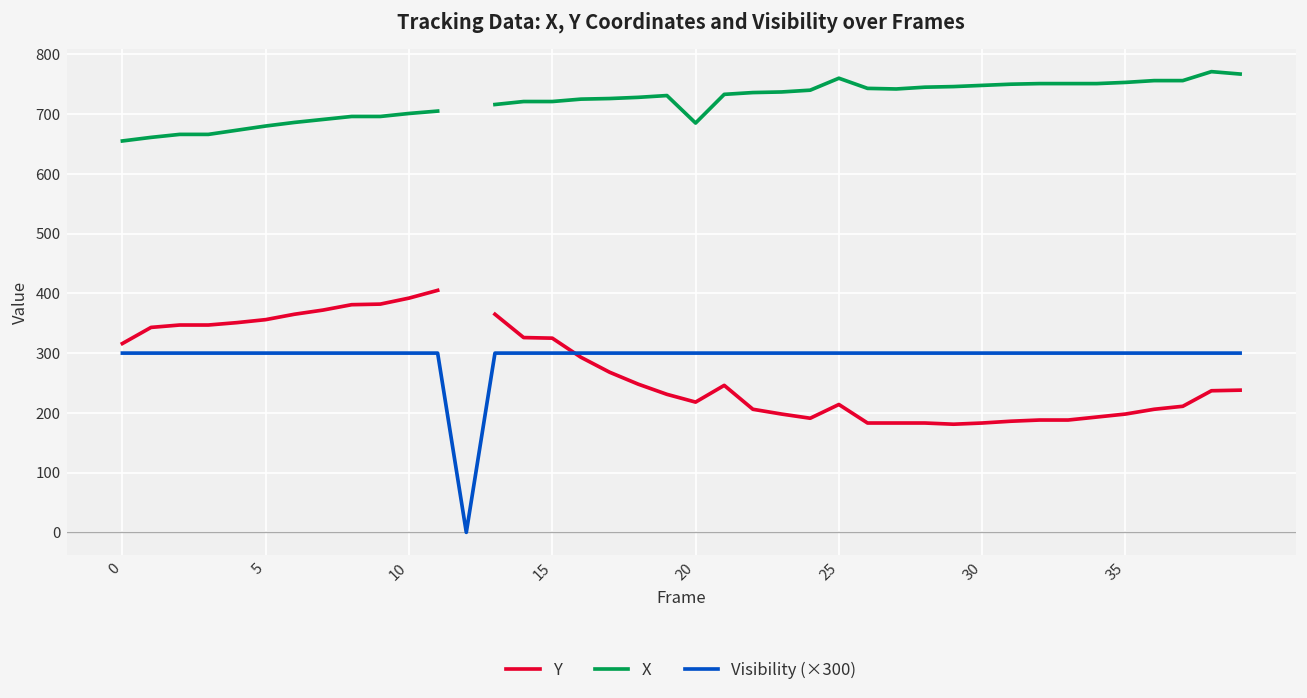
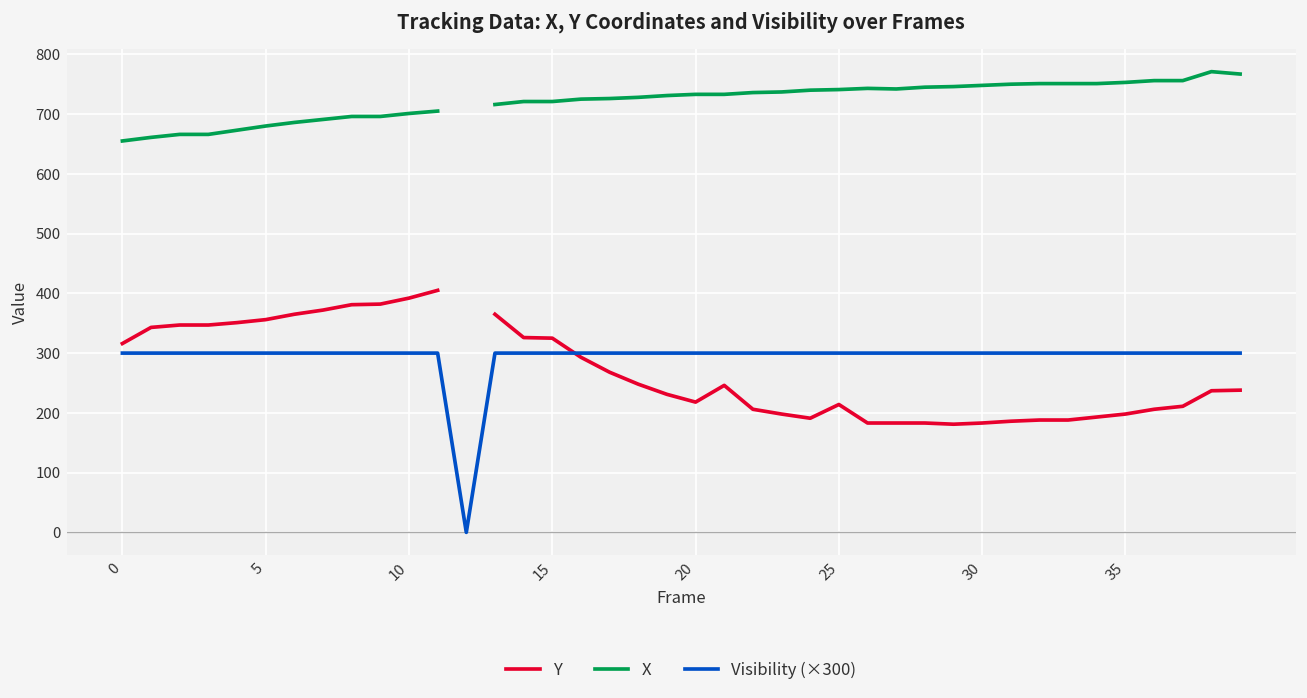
X, 20: 690 -> 730
X, 25: 760 -> 740
